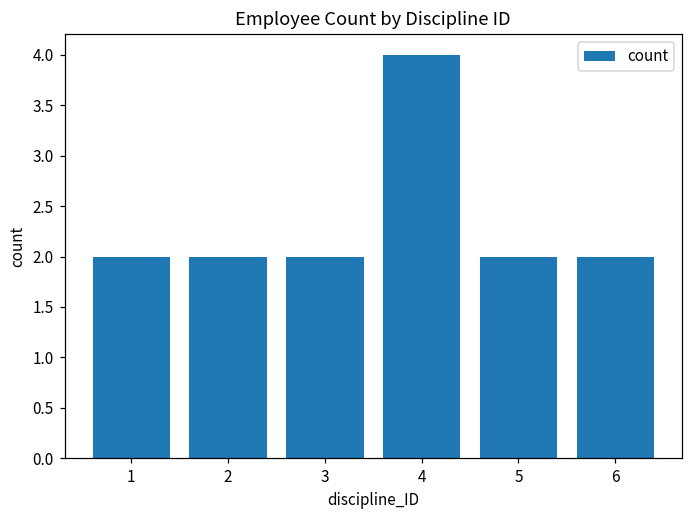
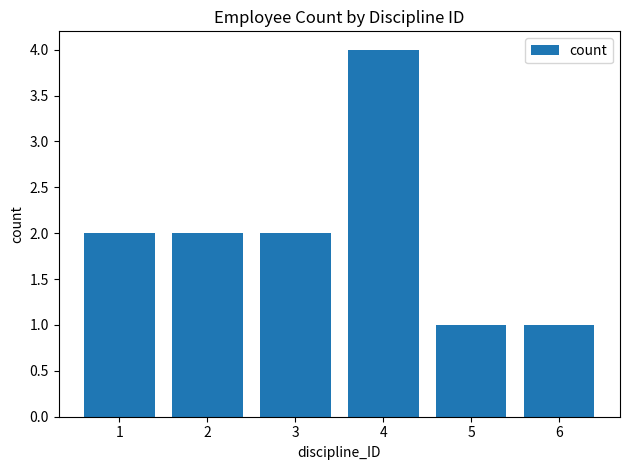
5: 2 -> 1
6: 2 -> 1
